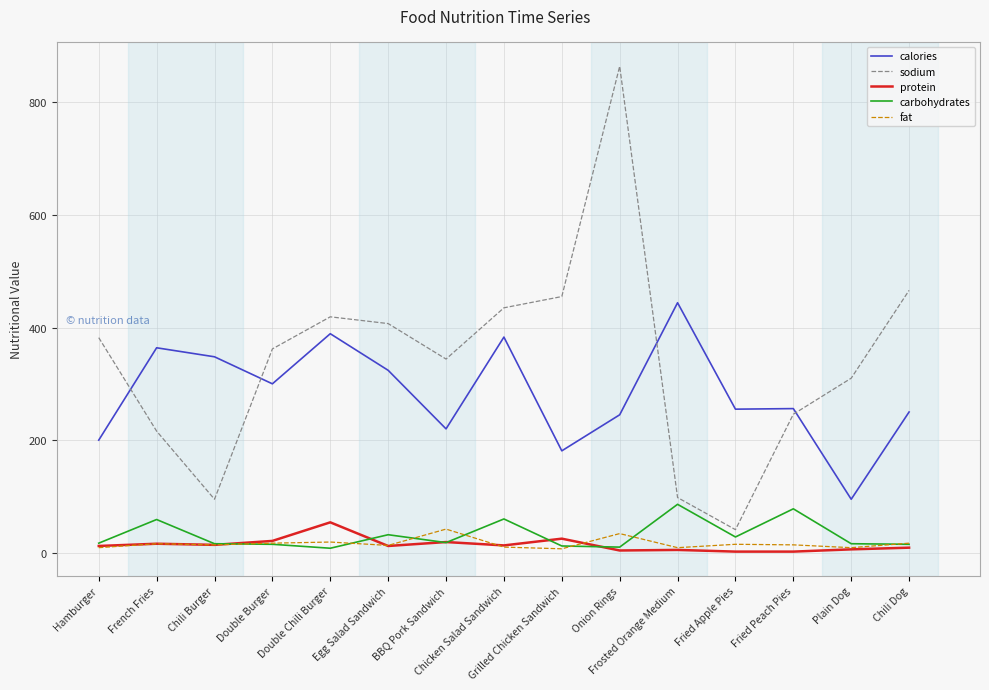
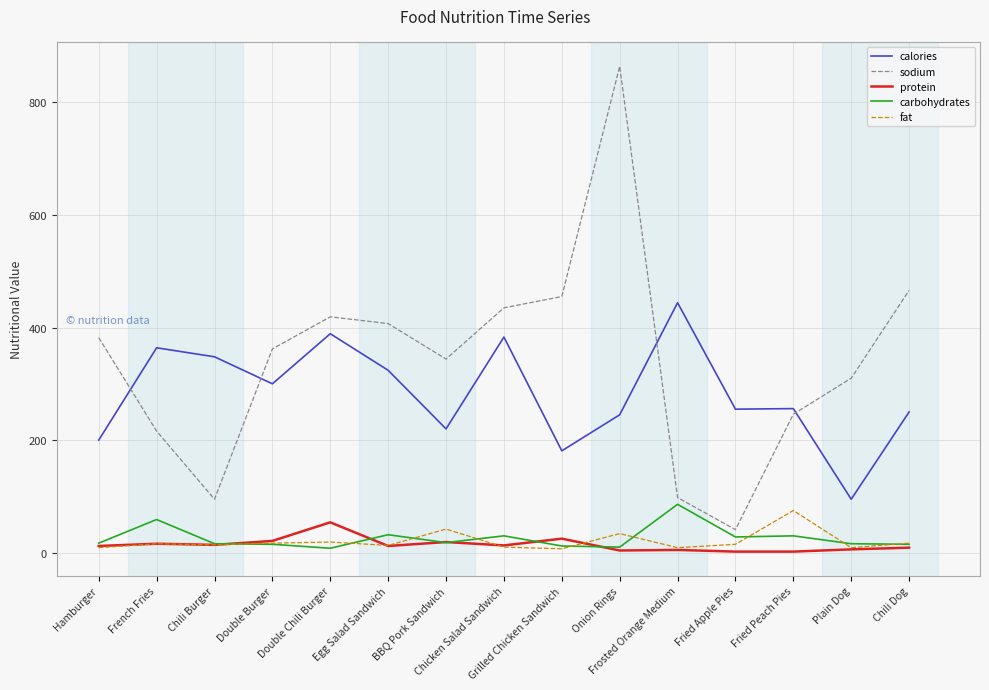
carbohydrates, Chicken Salad Sandwich: 60 -> 30
carbohydrates, Fried Peach Pies: 80 -> 30
fat, Fried Peach Pies: 10 -> 80
